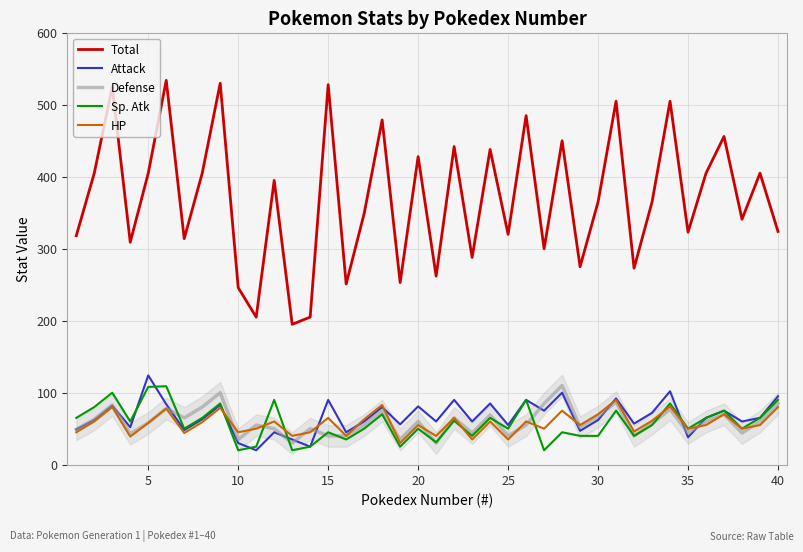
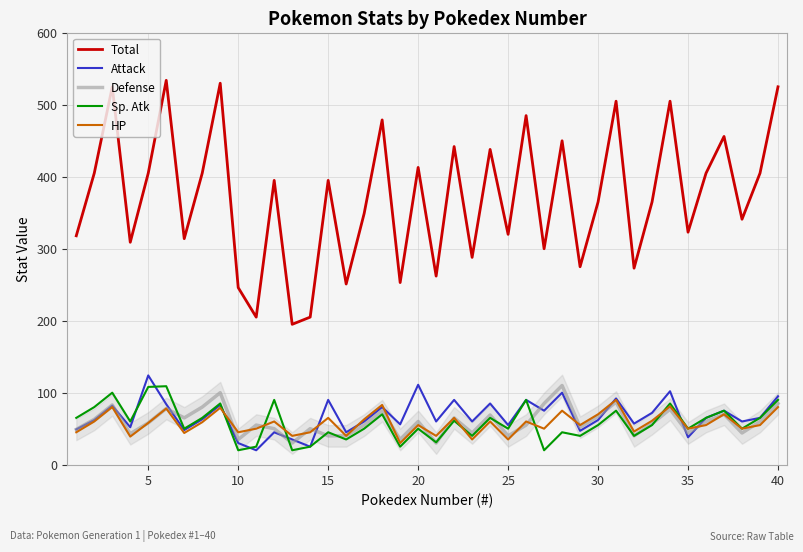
Total, 15: 530 -> 400
Total, 20: 430 -> 410
Attack, 20: 80 -> 110
Sp. Atk, 30: 40 -> 60
Total, 40: 320 -> 530
